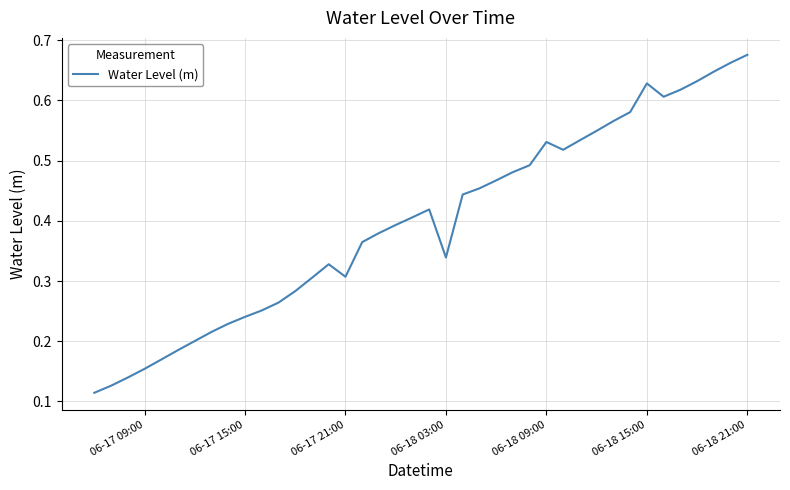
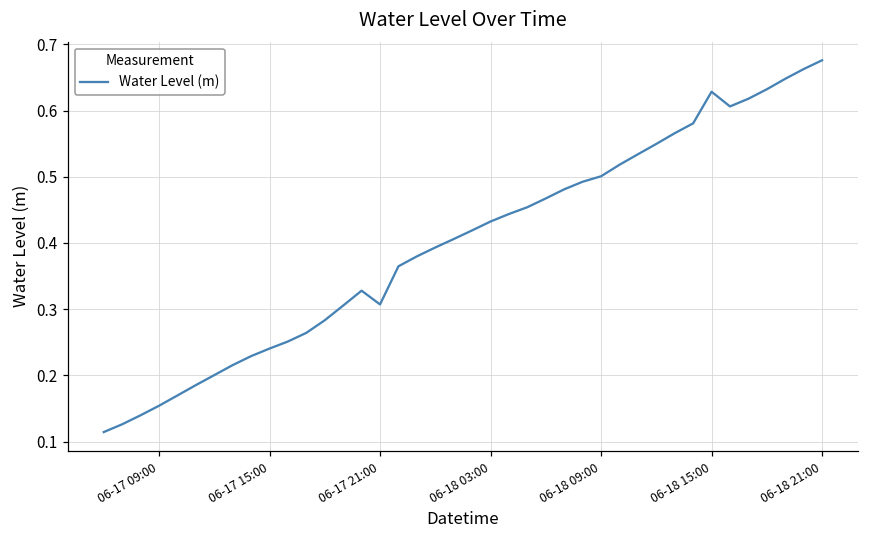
06-18 03:00: 0.34 -> 0.43
06-18 09:00: 0.53 -> 0.50
